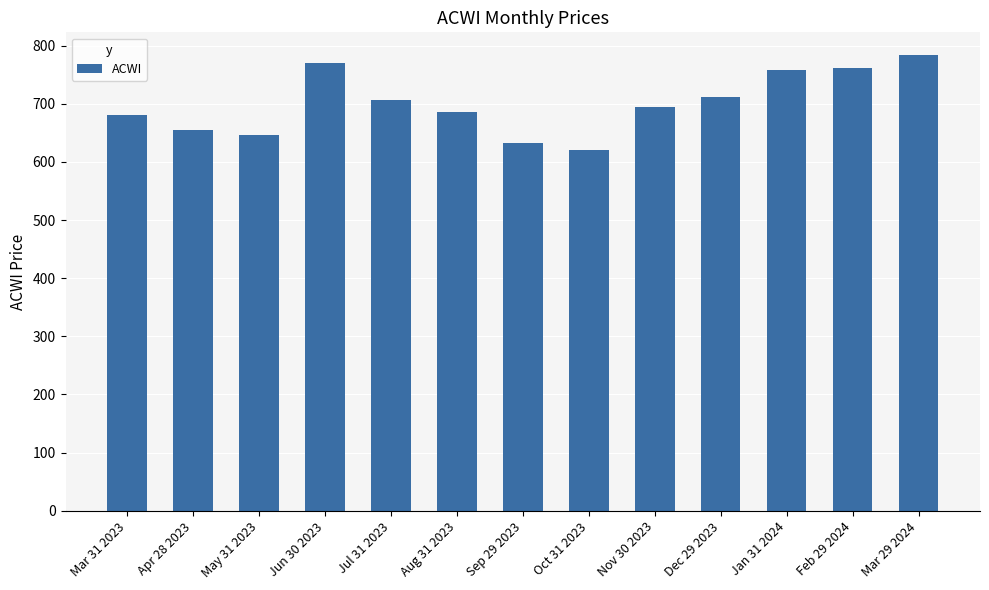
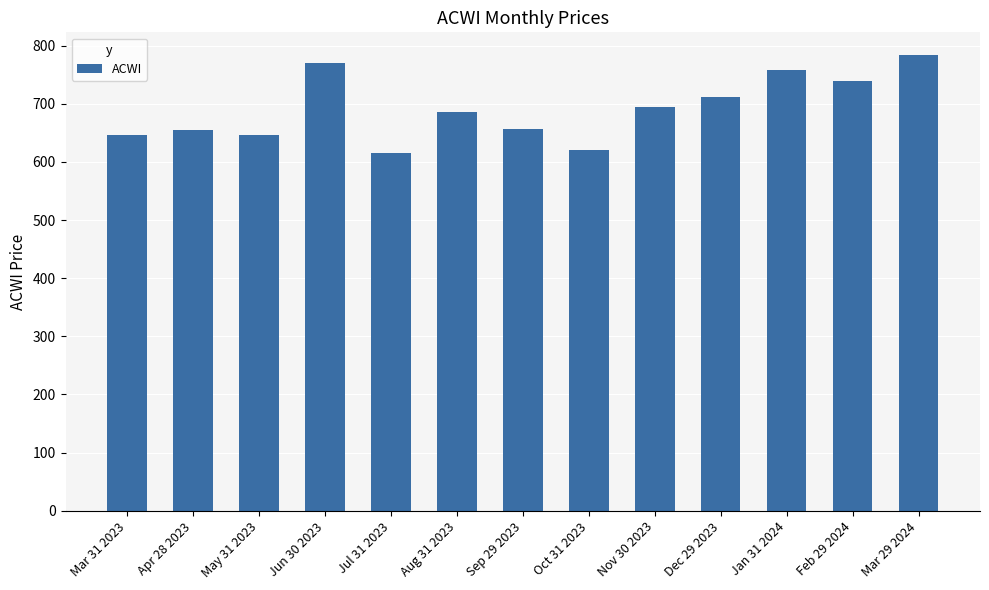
Mar 31 2023: 680 -> 650
Jul 31 2023: 710 -> 620
Sep 29 2023: 630 -> 660
Feb 29 2024: 760 -> 740
